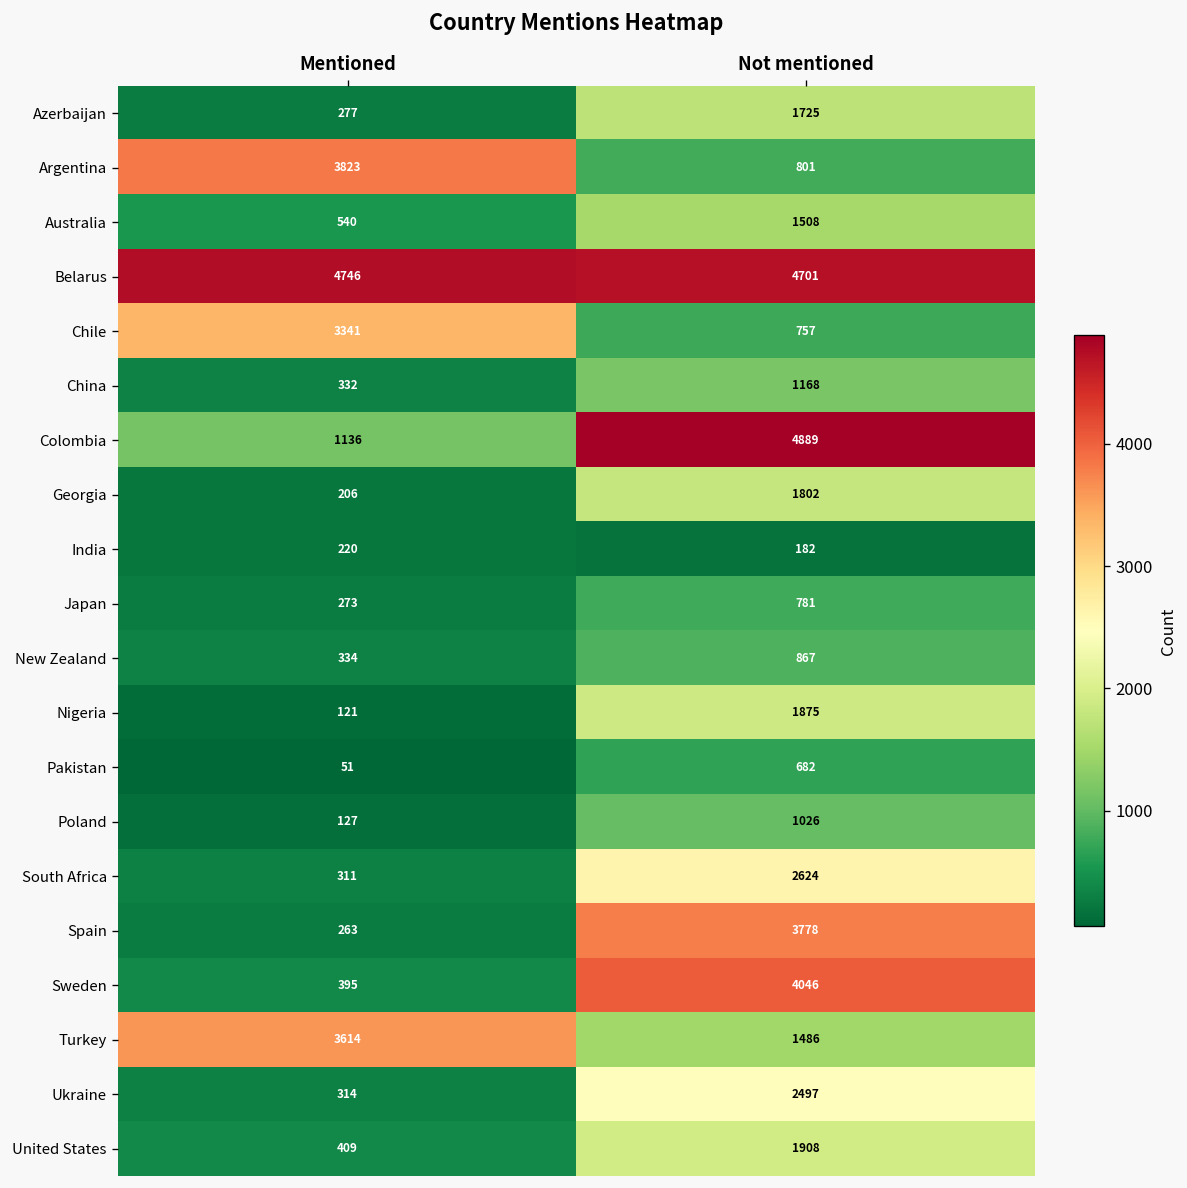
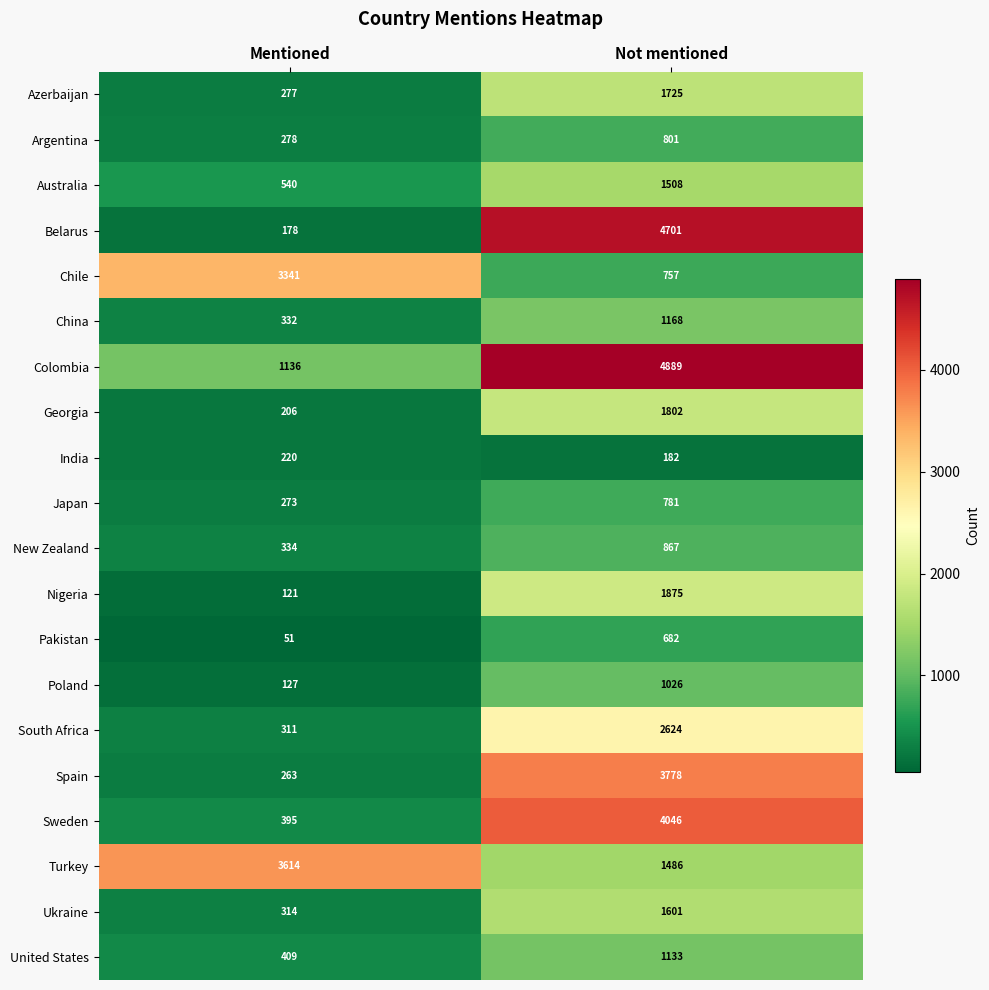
Argentina, Mentioned: 3823 -> 278
Belarus, Mentioned: 4746 -> 178
Ukraine, Not mentioned: 2497 -> 1601
United States, Not mentioned: 1908 -> 1133
